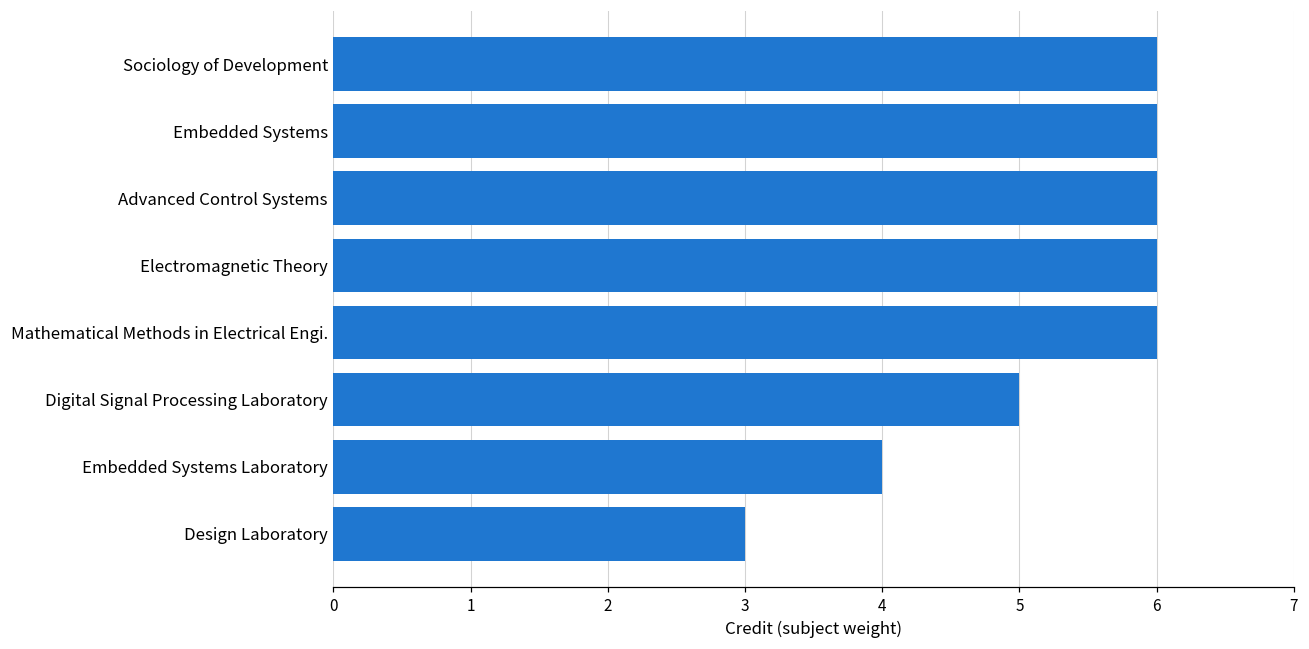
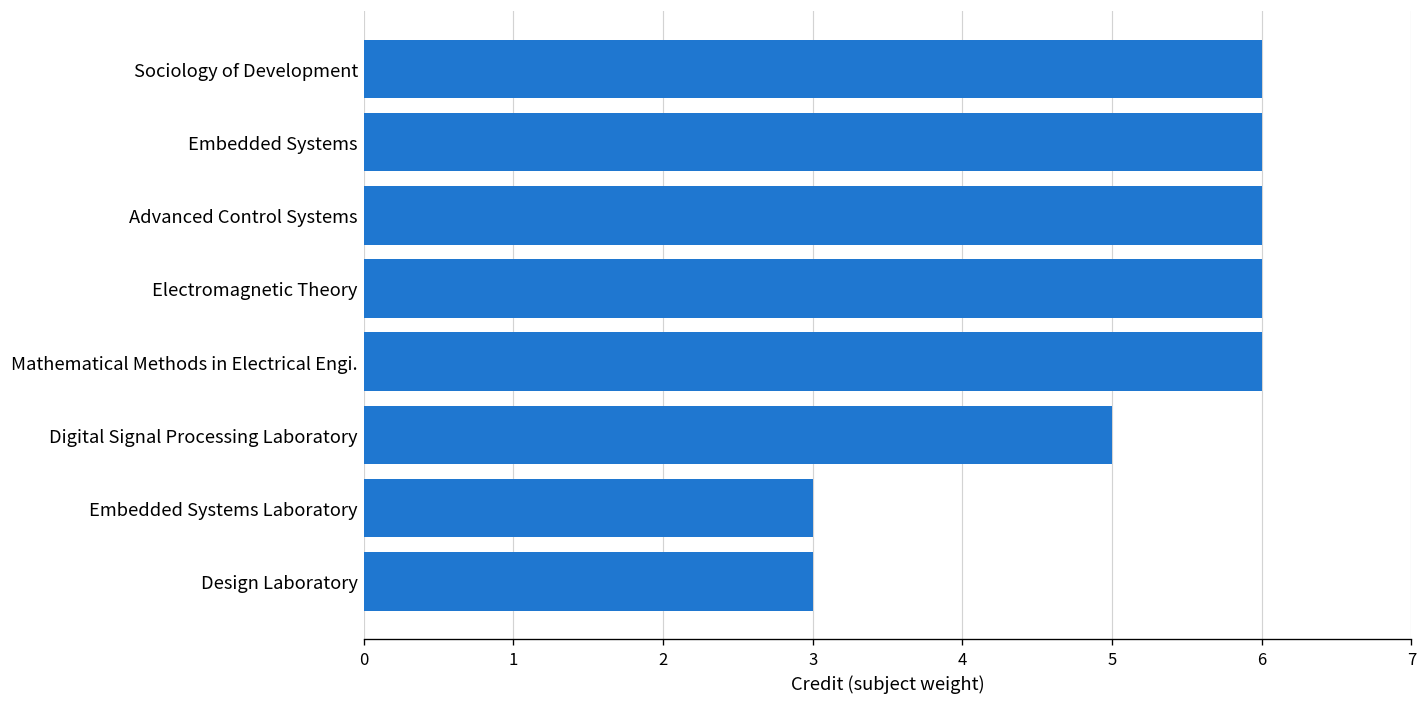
Embedded Systems Laboratory: 4 -> 3
